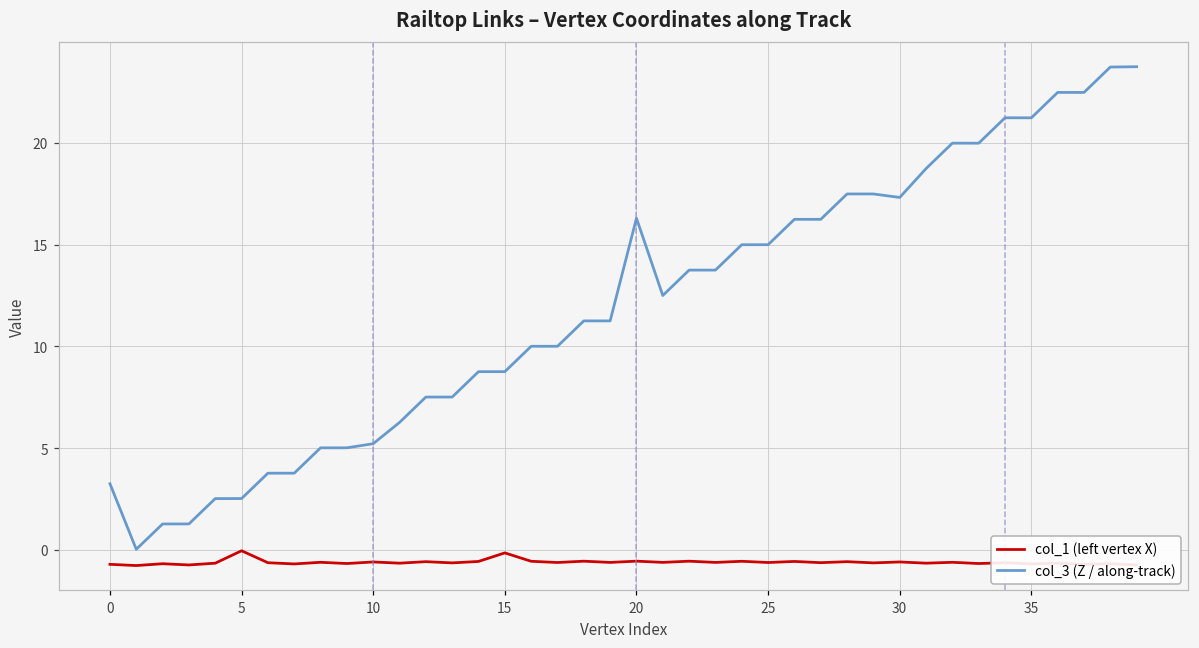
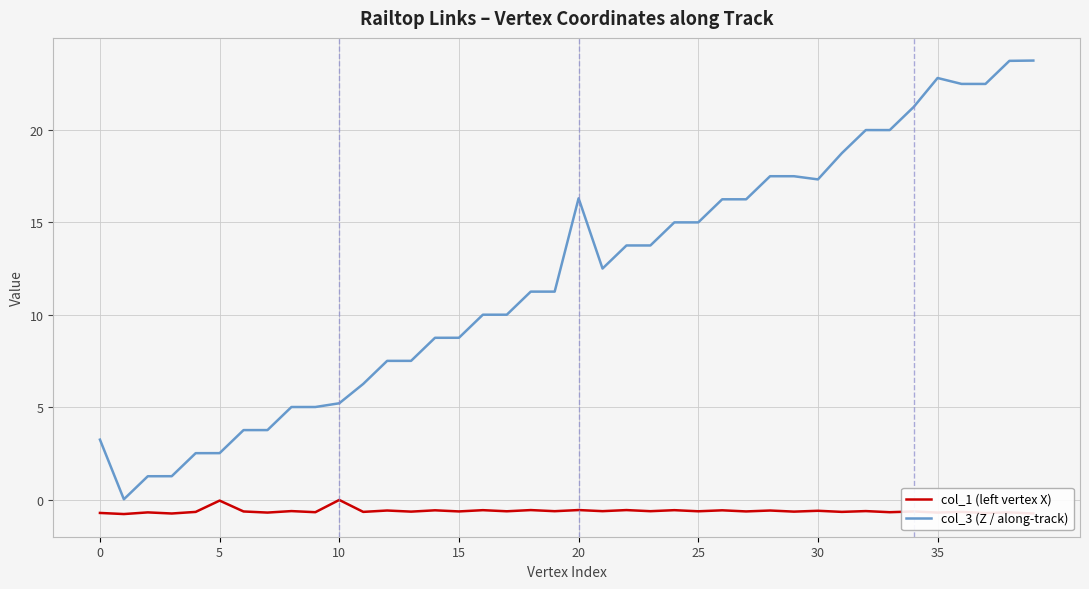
col_1 (left vertex X), 10: -0.6 -> 0.0
col_1 (left vertex X), 15: -0.2 -> -0.6
col_3 (Z / along-track), 35: 21.2 -> 22.8
